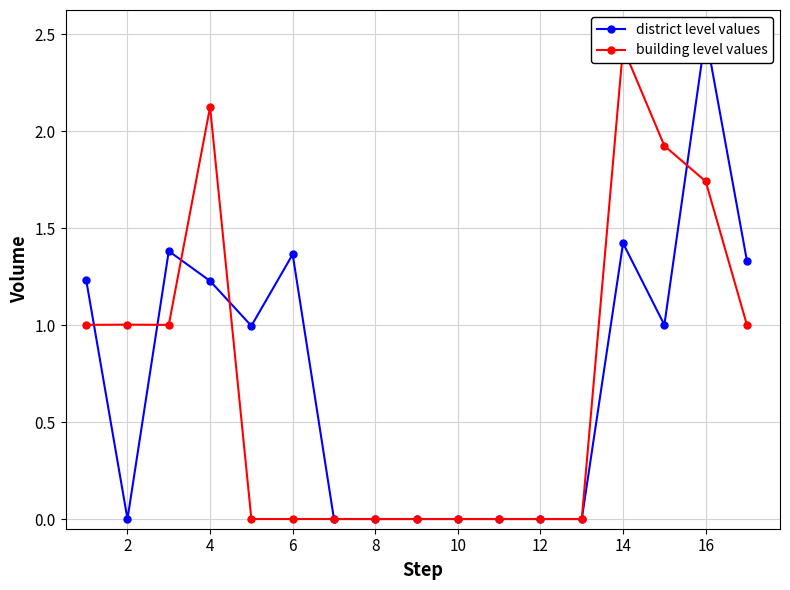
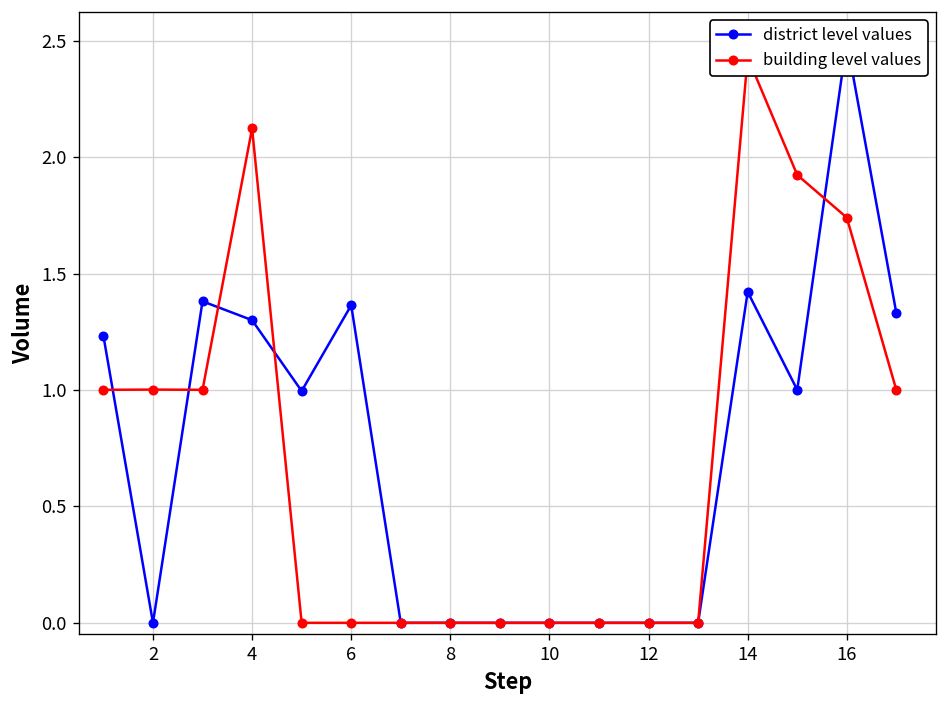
district level values, 4: 1.23 -> 1.30
